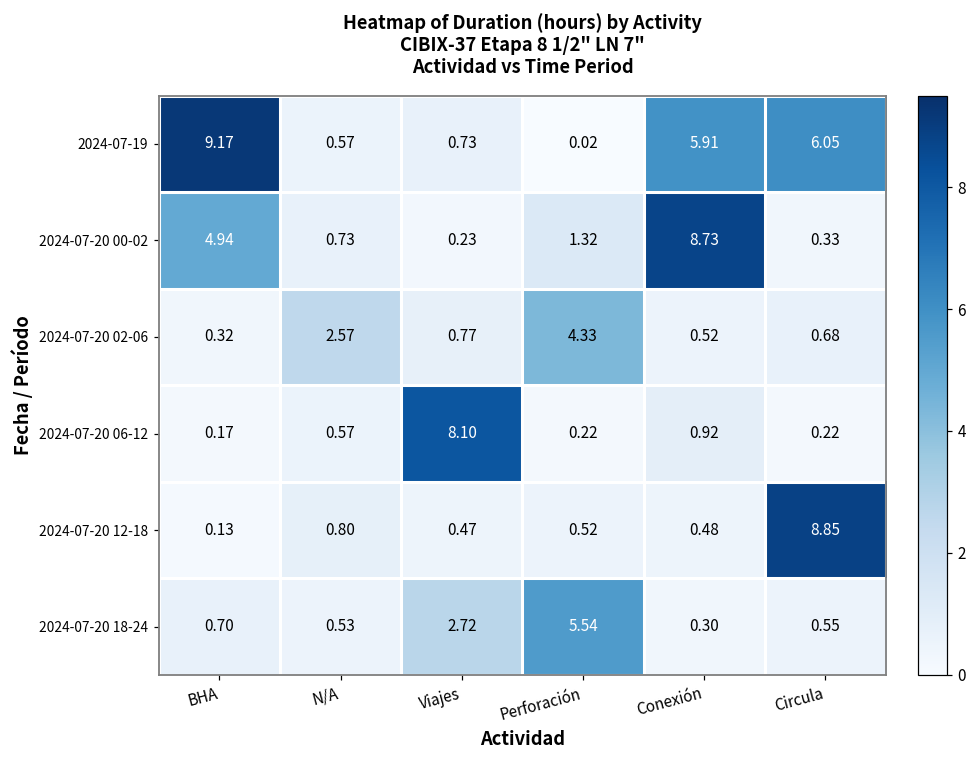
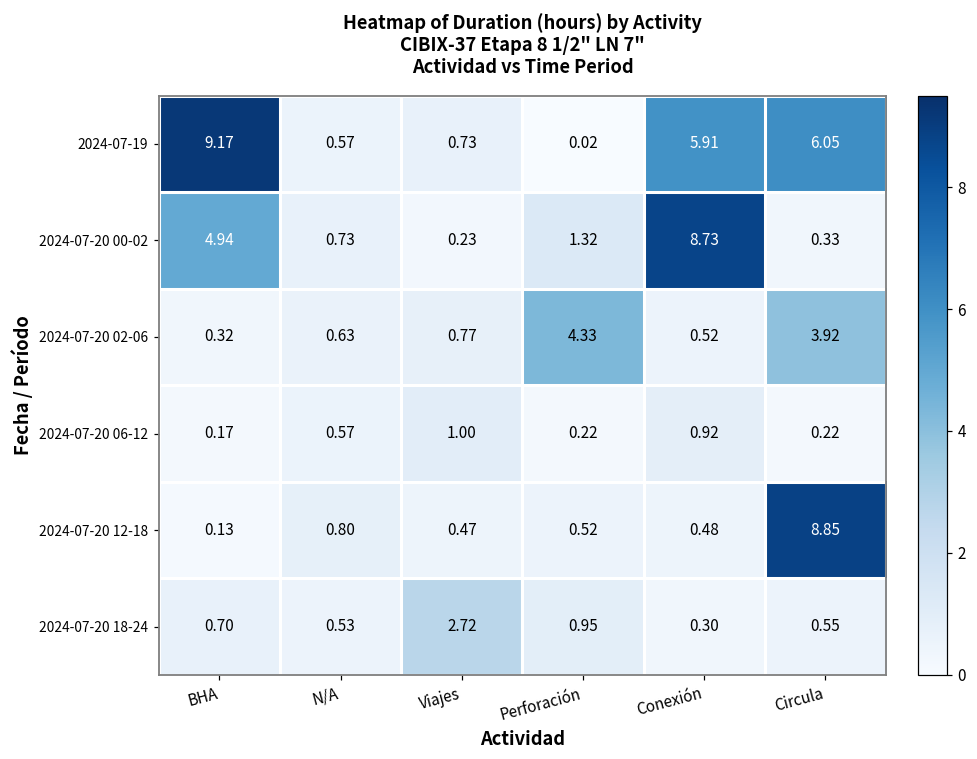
2024-07-20 02-06, N/A: 2.57 -> 0.63
2024-07-20 02-06, Circula: 0.68 -> 3.92
2024-07-20 06-12, Viajes: 8.10 -> 1.00
2024-07-20 18-24, Perforación: 5.54 -> 0.95
